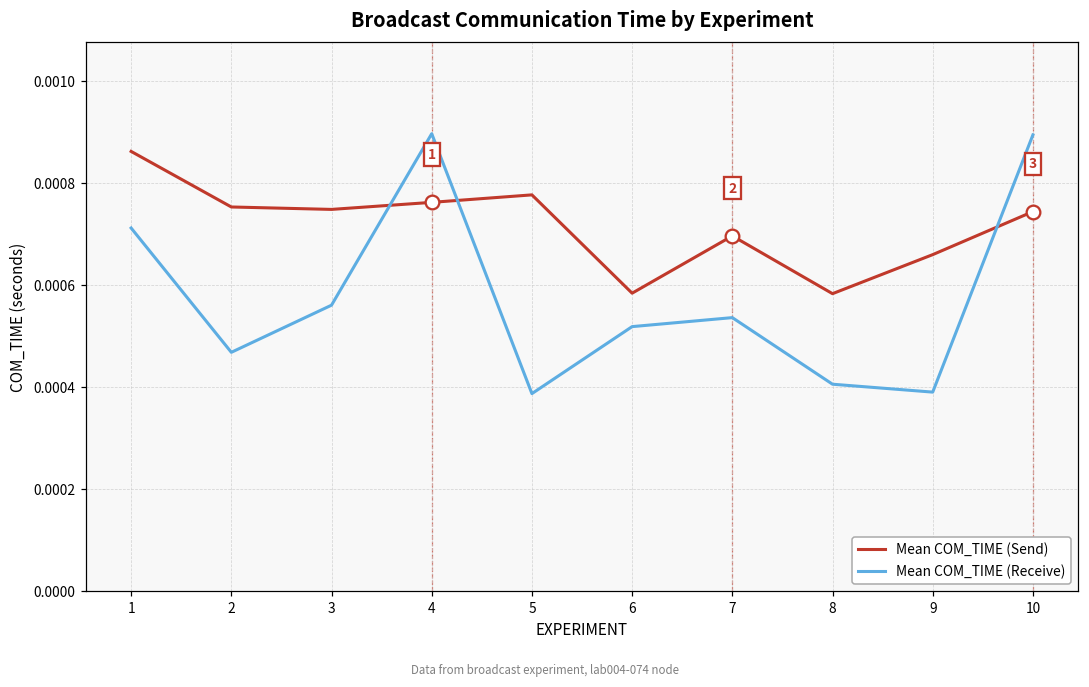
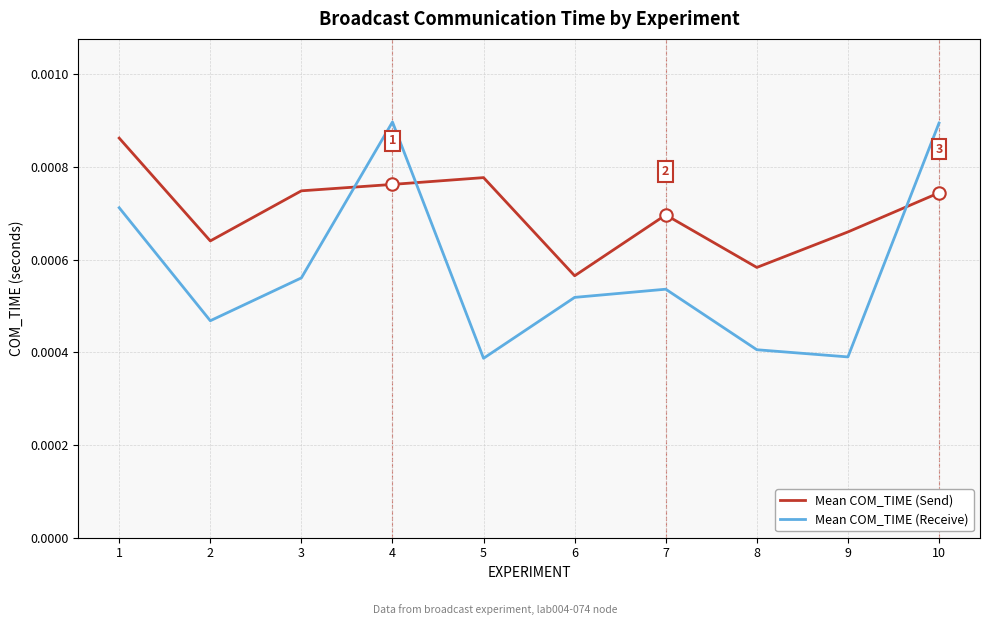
Mean COM_TIME (Send), 2: 0.00075 -> 0.00064
Mean COM_TIME (Send), 6: 0.00058 -> 0.00056
